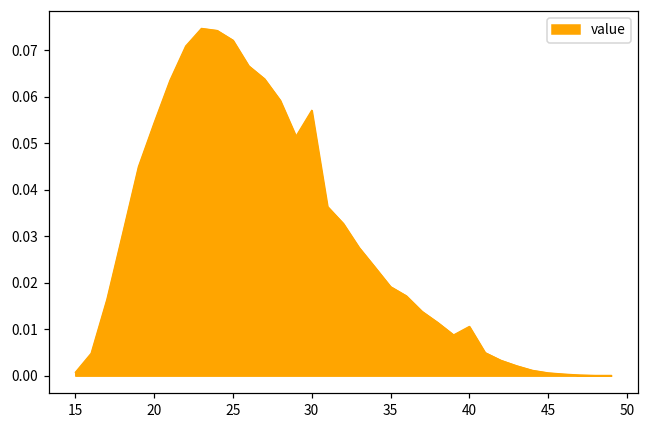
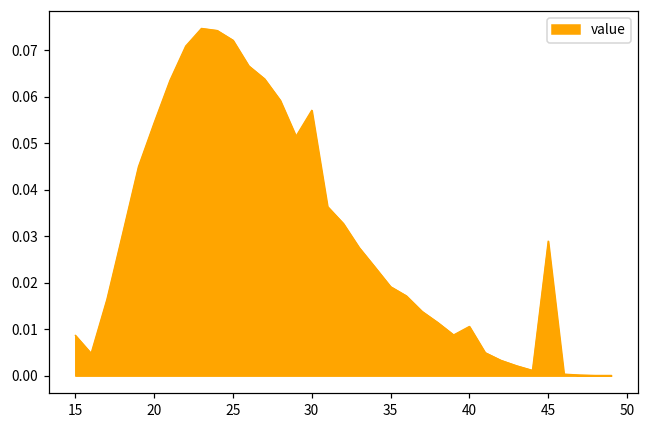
15: 0.001 -> 0.009
45: 0.001 -> 0.029
